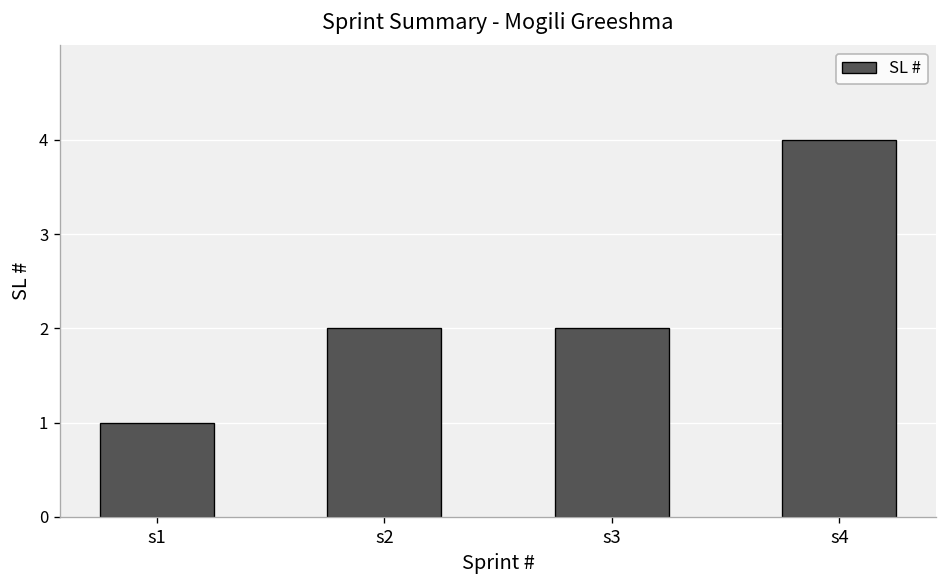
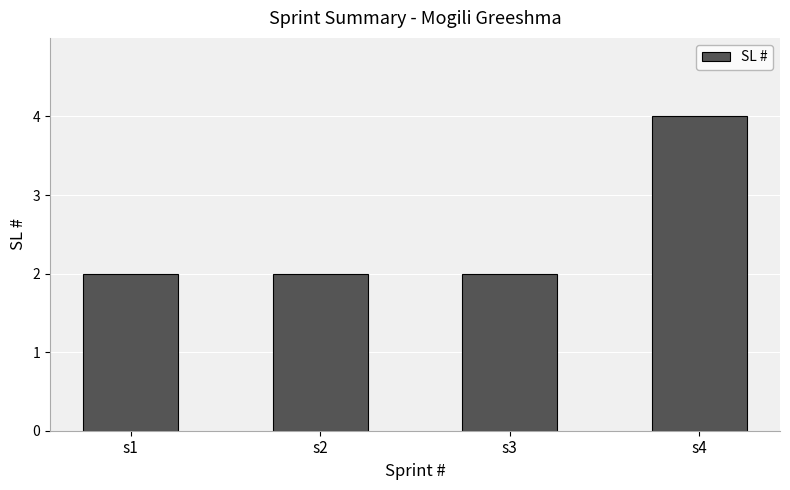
s1: 1 -> 2
